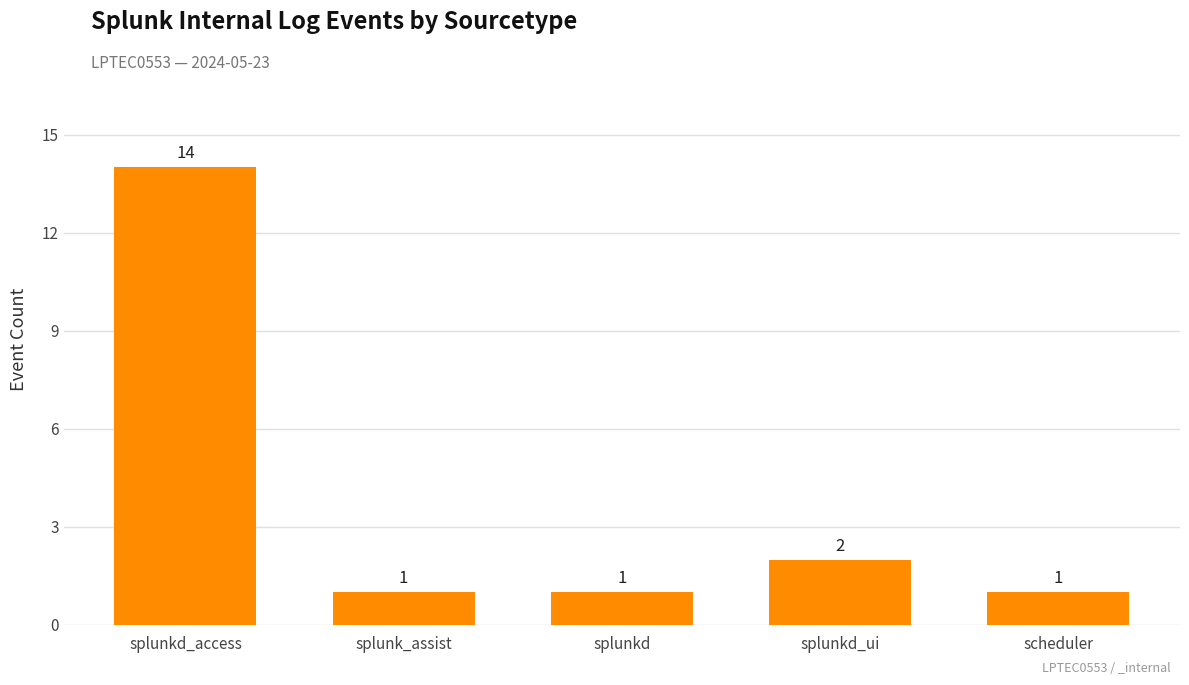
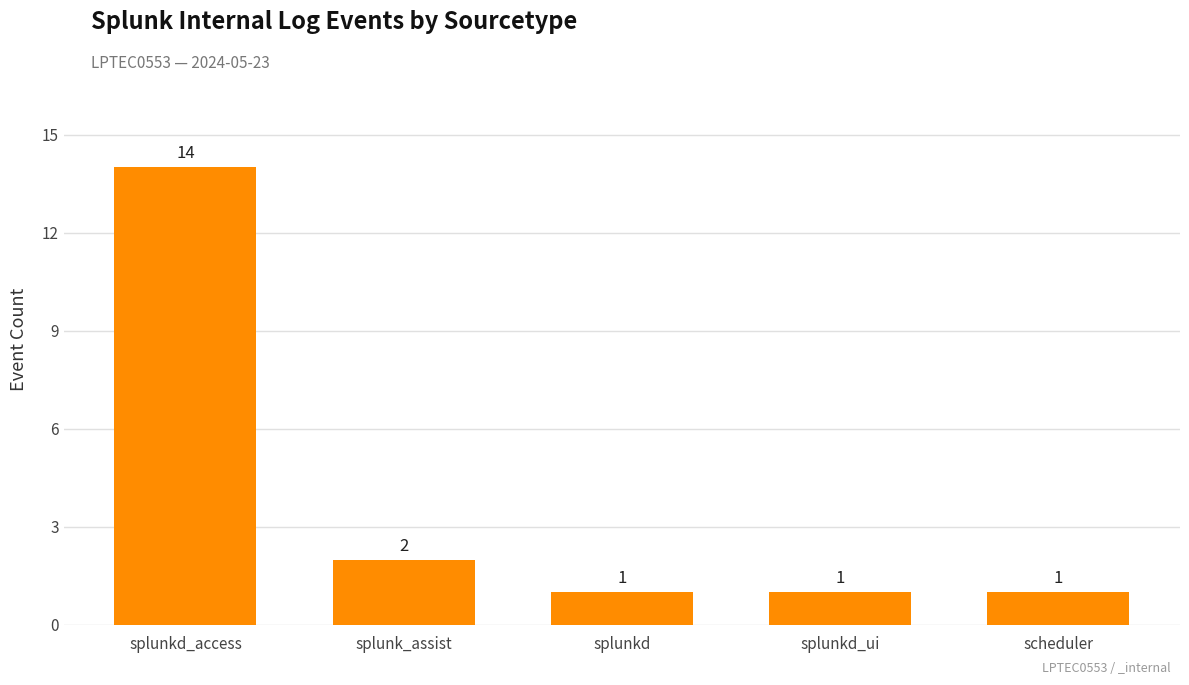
splunk_assist: 1 -> 2
splunkd_ui: 2 -> 1
